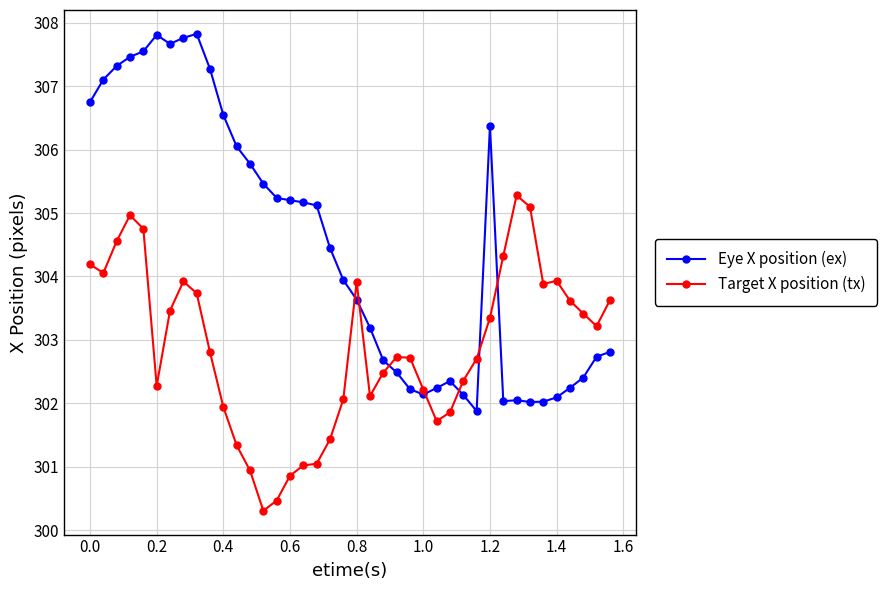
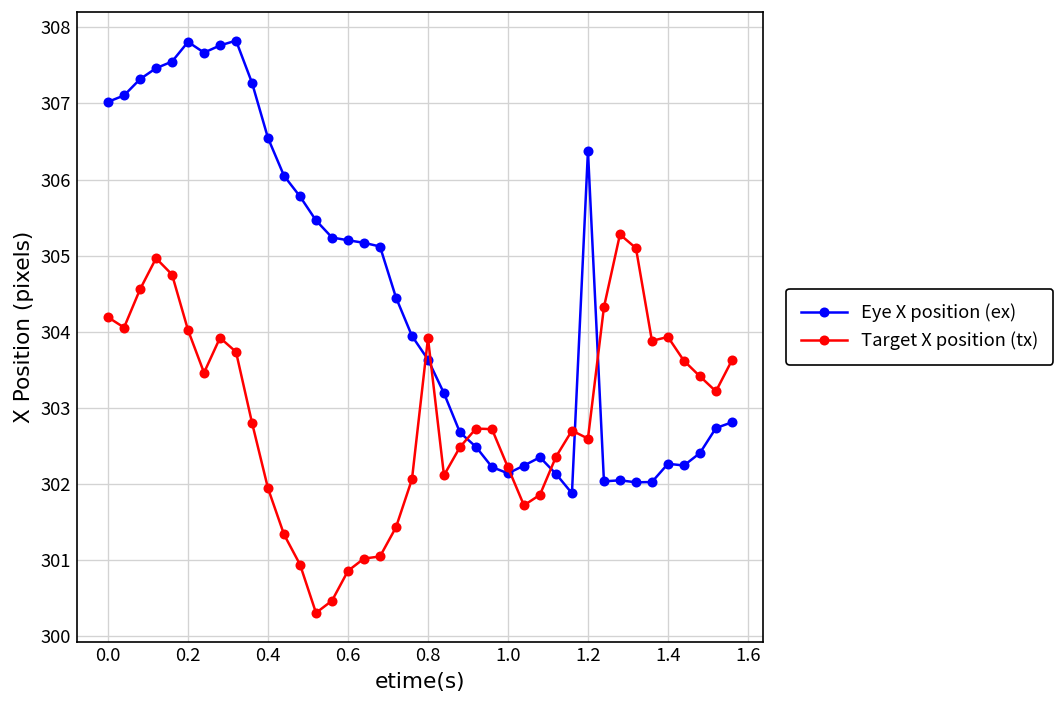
Eye X position (ex), 0.0: 306.8 -> 307.0
Target X position (tx), 0.2: 302.3 -> 304.0
Target X position (tx), 1.2: 303.3 -> 302.6
Eye X position (ex), 1.4: 302.1 -> 302.3
